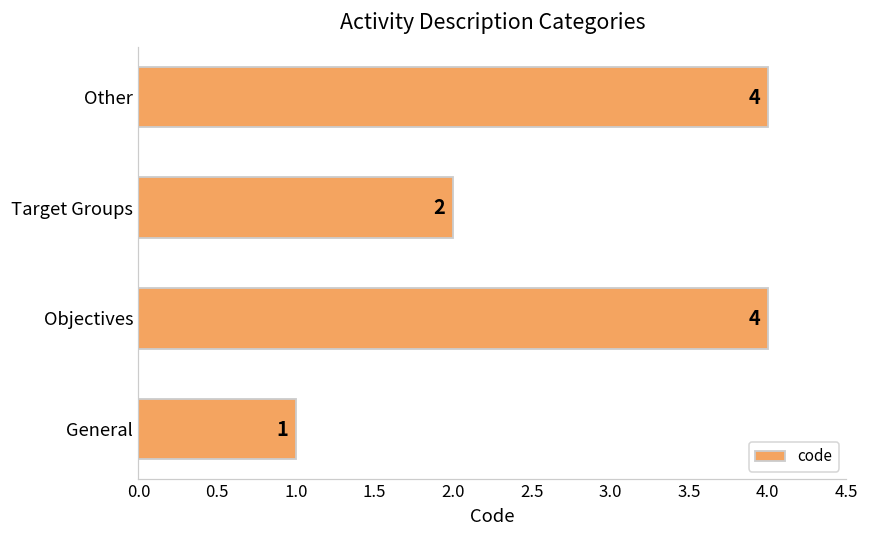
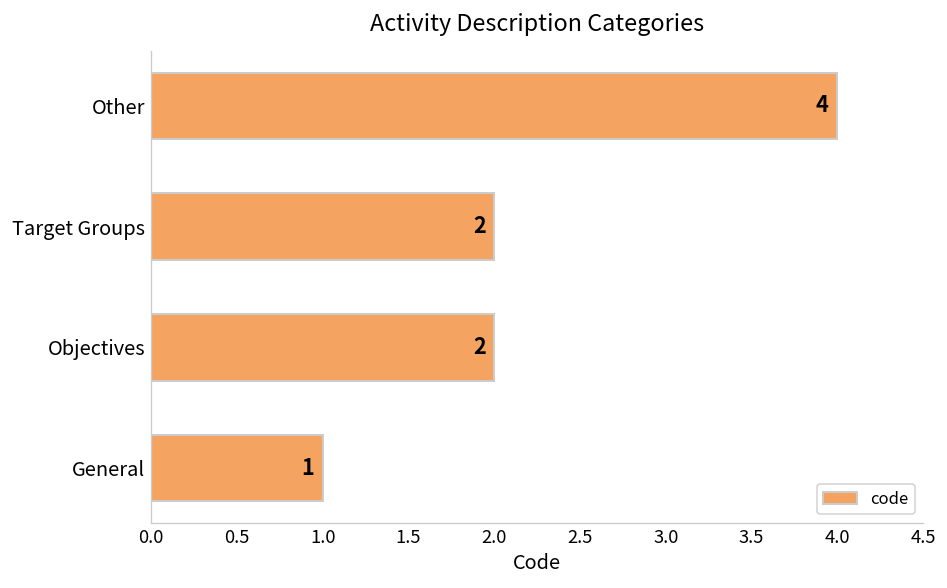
Objectives: 4 -> 2
